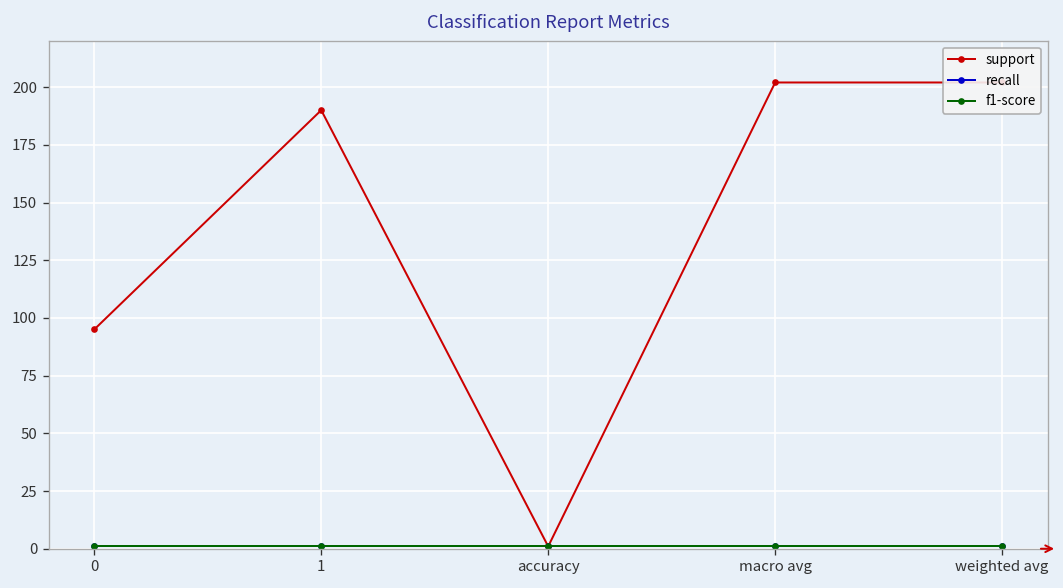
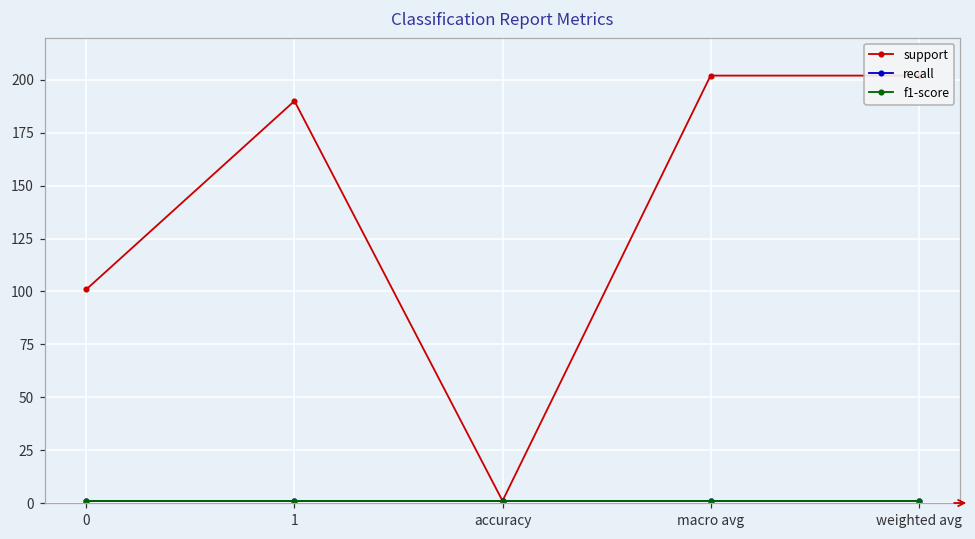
support, 0: 95 -> 101
